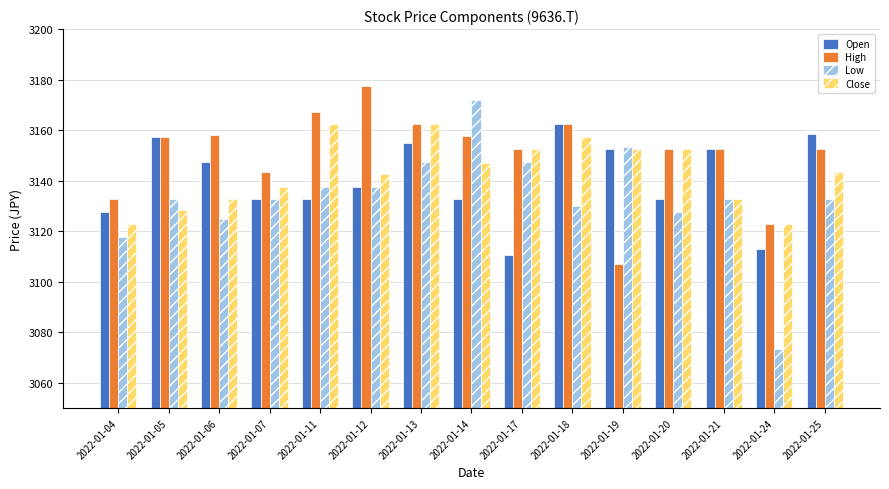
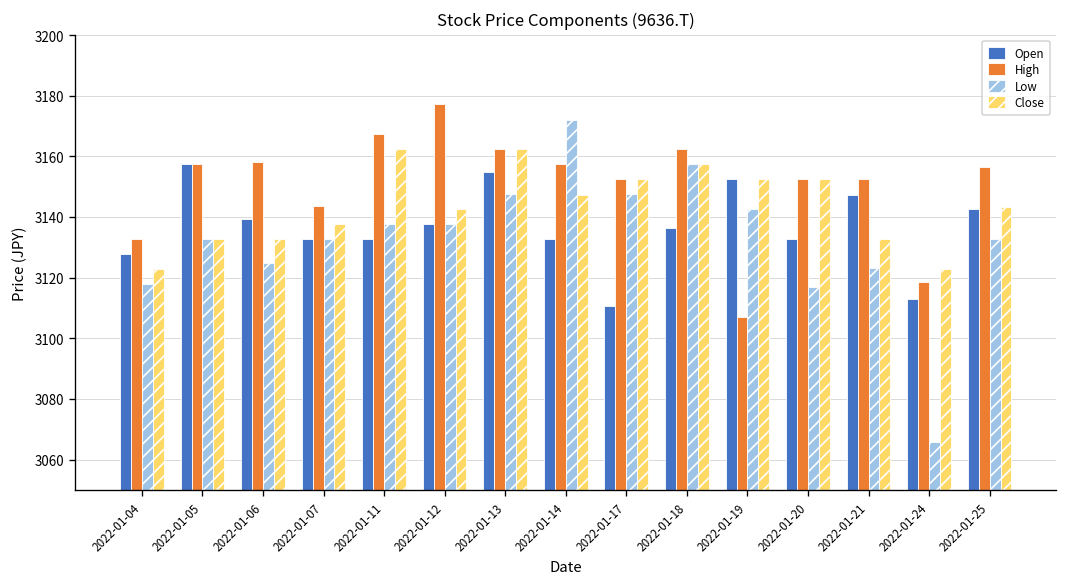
Close, 2022-01-05: 3128 -> 3133
Open, 2022-01-06: 3148 -> 3139
Open, 2022-01-18: 3162 -> 3136
Low, 2022-01-18: 3130 -> 3157
Low, 2022-01-19: 3153 -> 3143
Low, 2022-01-20: 3128 -> 3117
Open, 2022-01-21: 3153 -> 3147
Low, 2022-01-21: 3133 -> 3123
High, 2022-01-24: 3123 -> 3118
Low, 2022-01-24: 3073 -> 3066
Open, 2022-01-25: 3159 -> 3143
High, 2022-01-25: 3153 -> 3157
